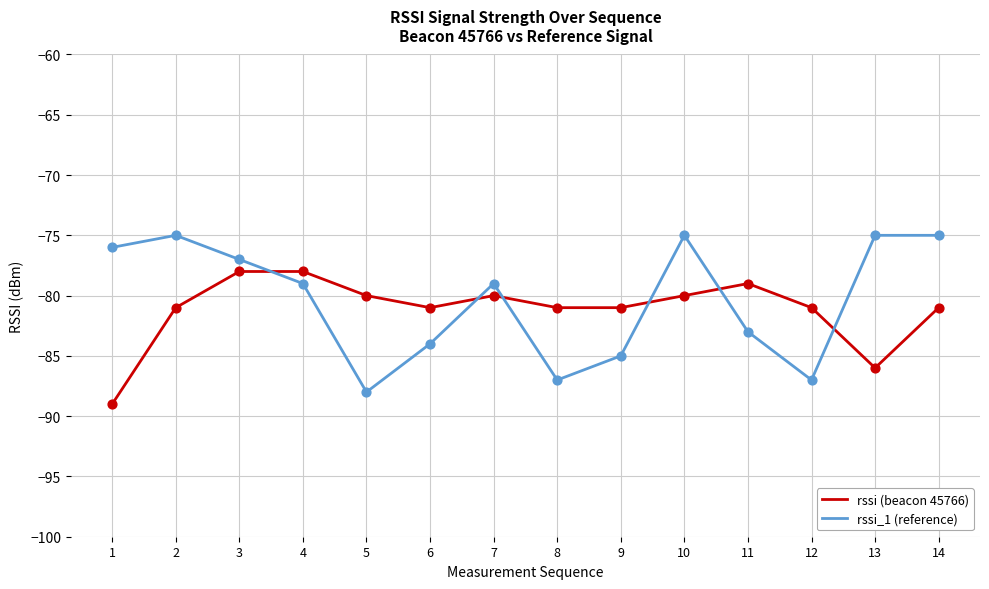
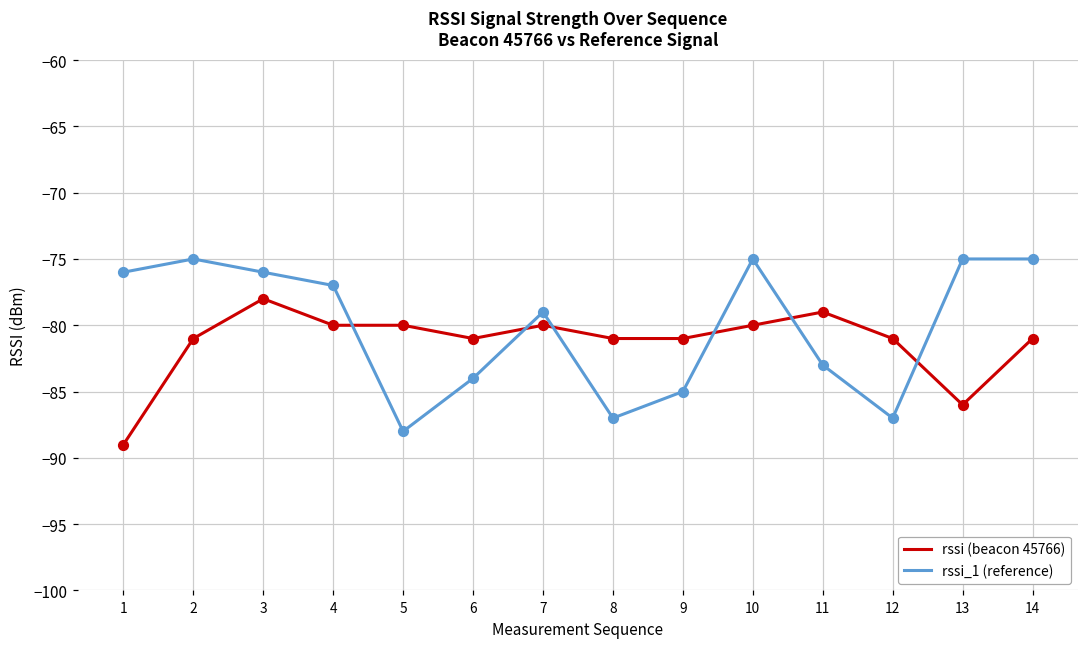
rssi_1 (reference), 3: -77 -> -76
rssi (beacon 45766), 4: -78 -> -80
rssi_1 (reference), 4: -79 -> -77
